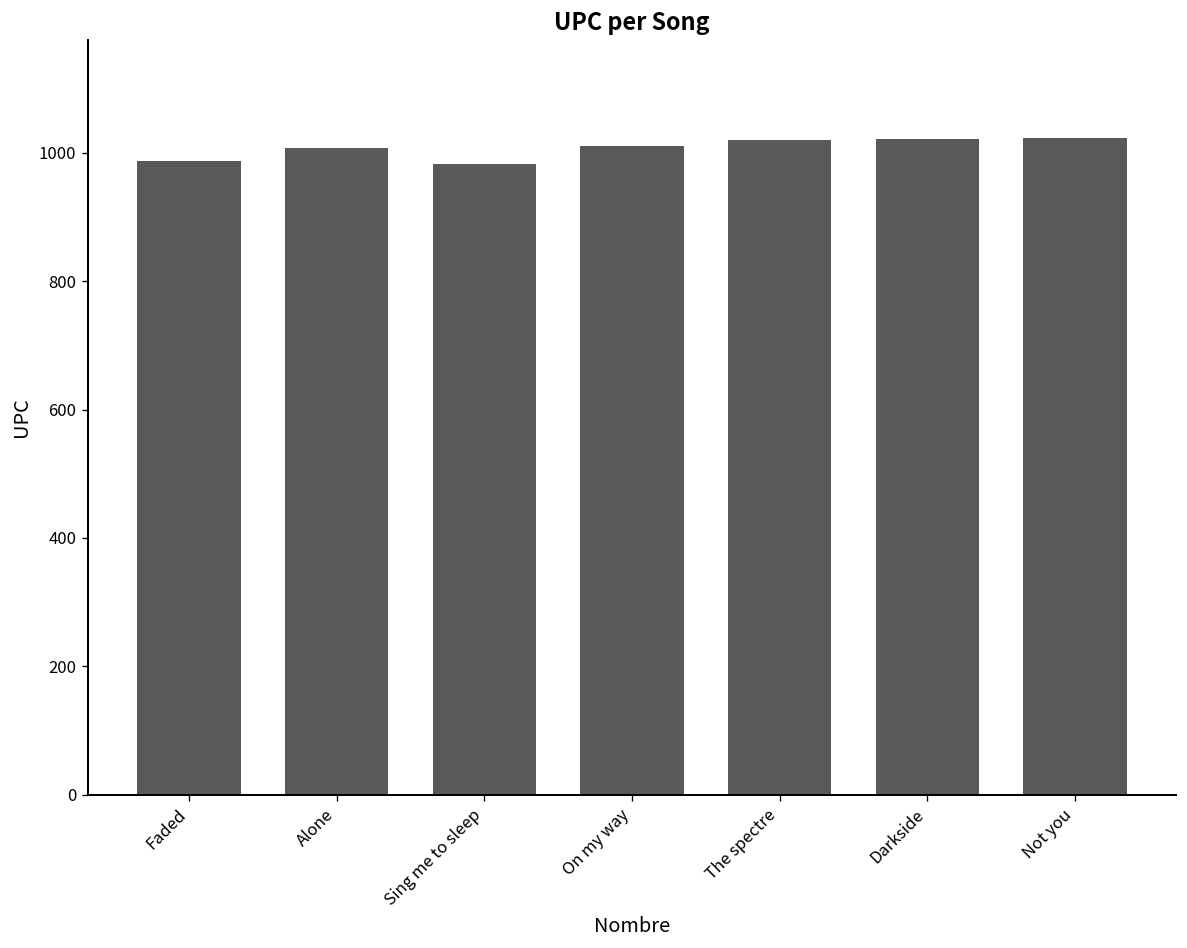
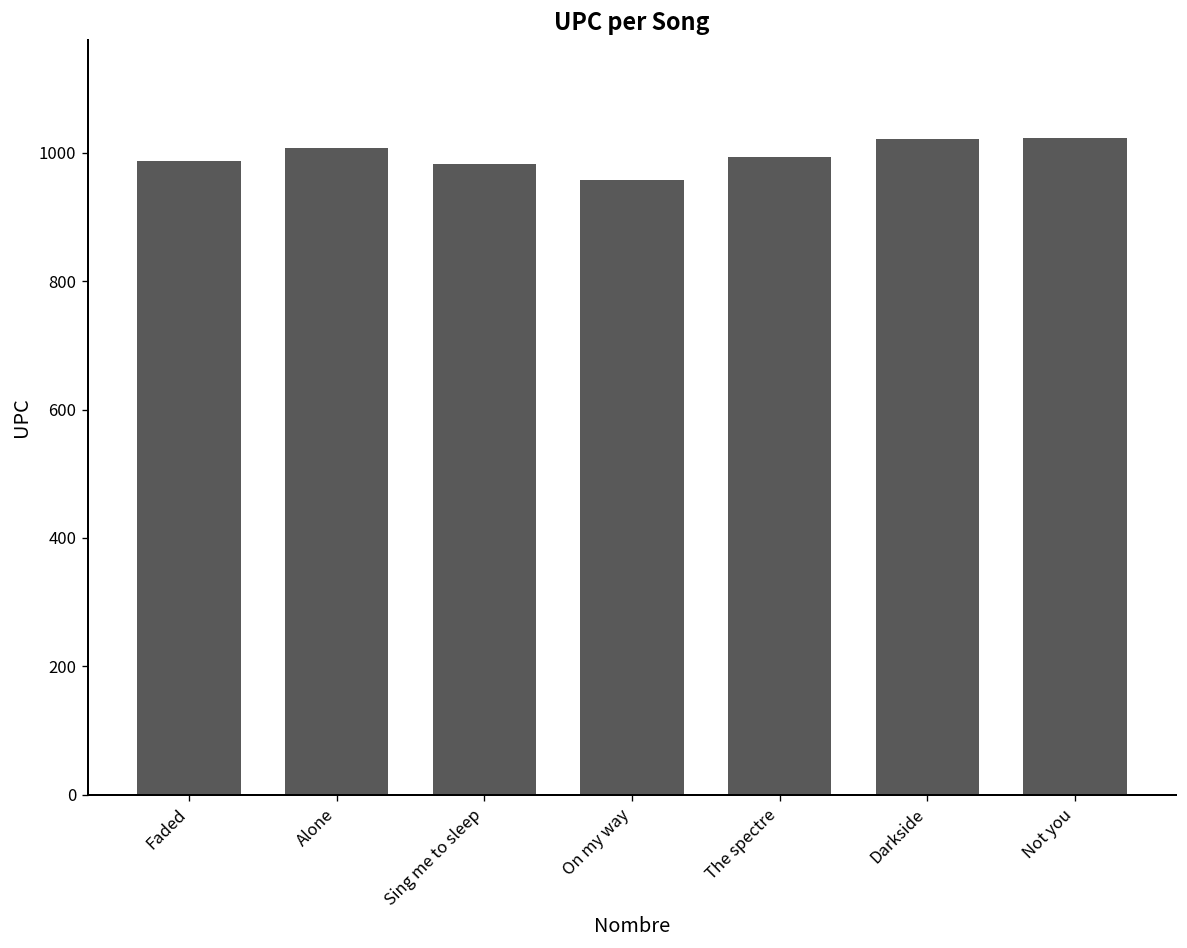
On my way: 1010 -> 960
The spectre: 1020 -> 990
